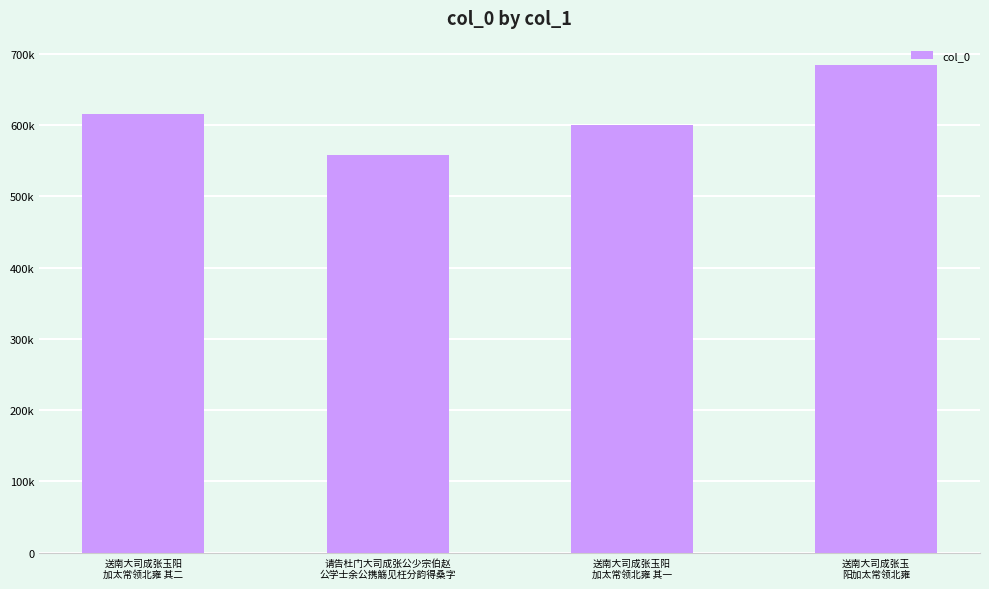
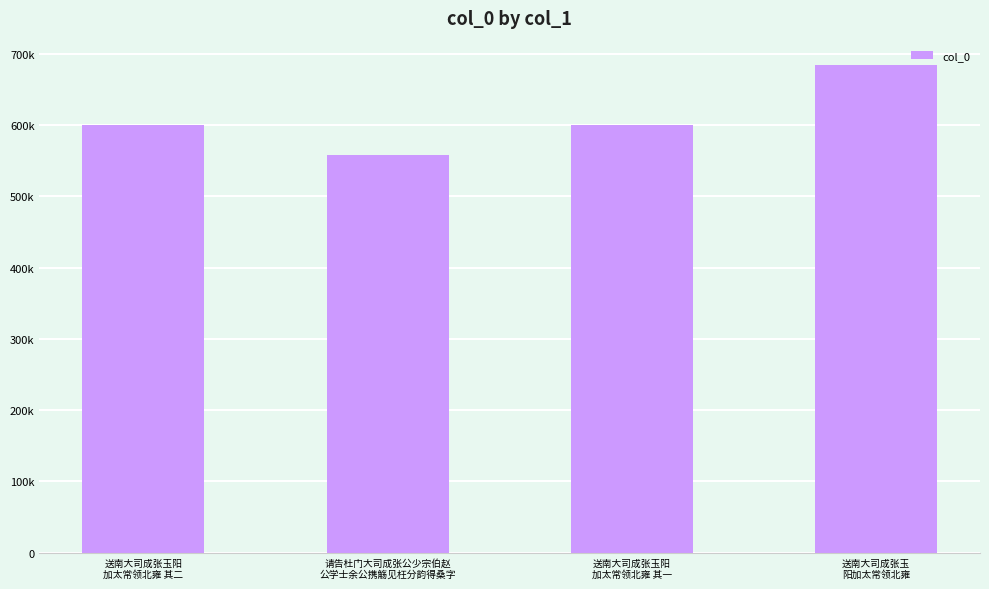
送南大司成张玉阳 加太常领北雍 其二: 620000 -> 600000
